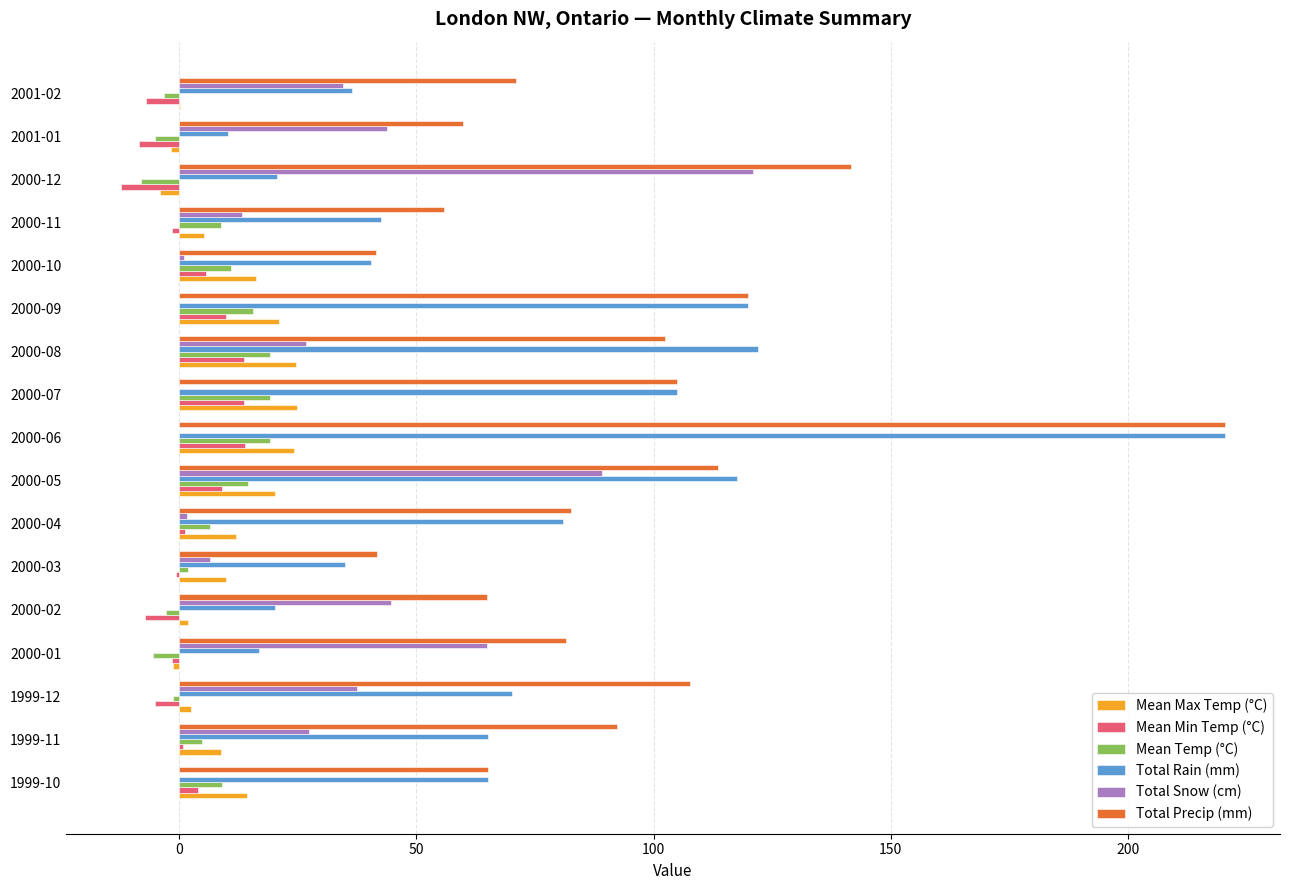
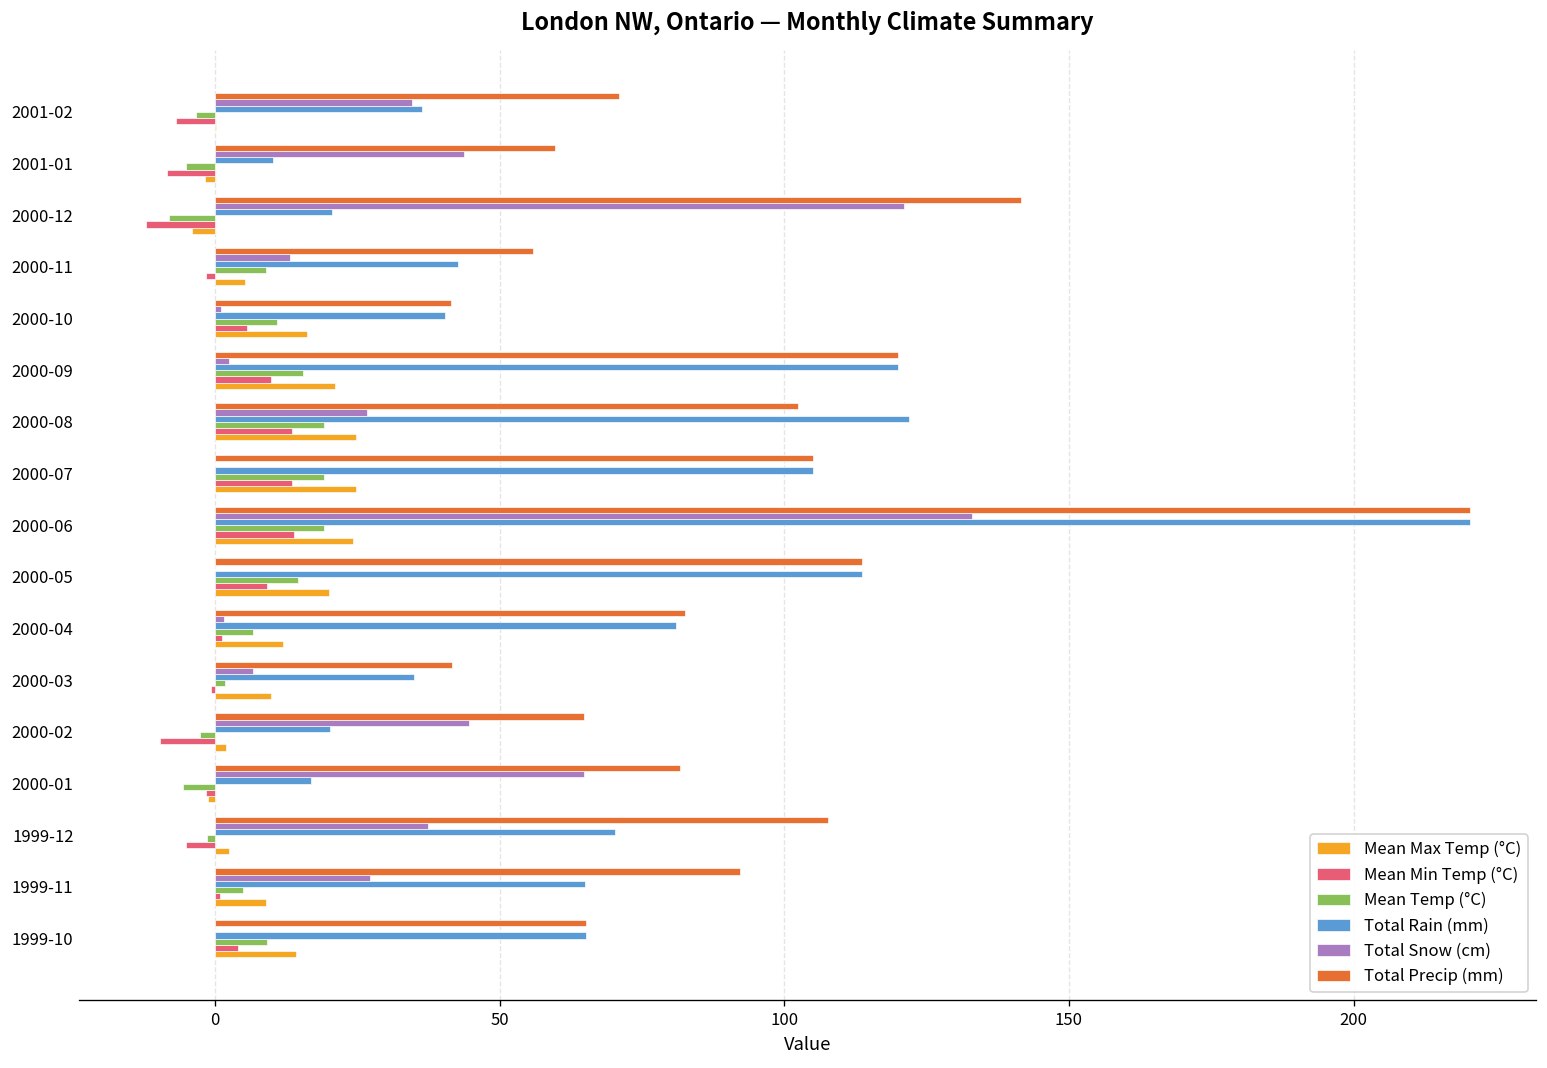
Total Snow (cm), 2000-09: 0 -> 2
Total Snow (cm), 2000-06: 0 -> 133
Total Snow (cm), 2000-05: 89 -> 0
Total Rain (mm), 2000-05: 118 -> 114
Mean Min Temp (°C), 2000-02: -7 -> -10
